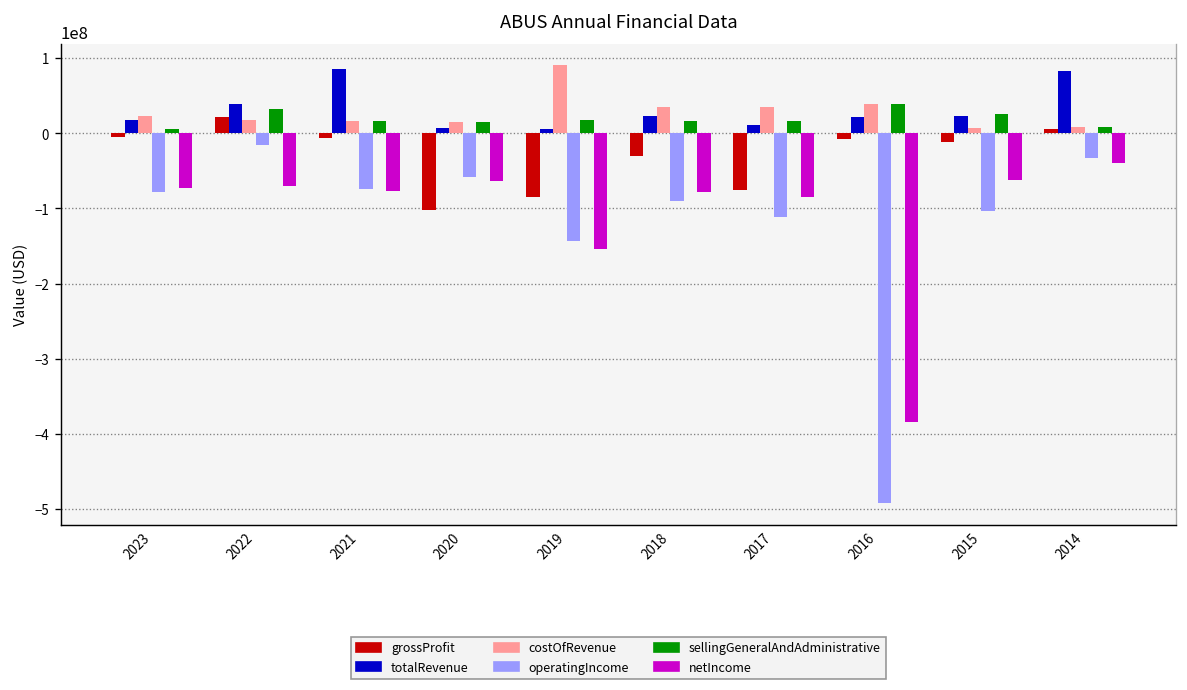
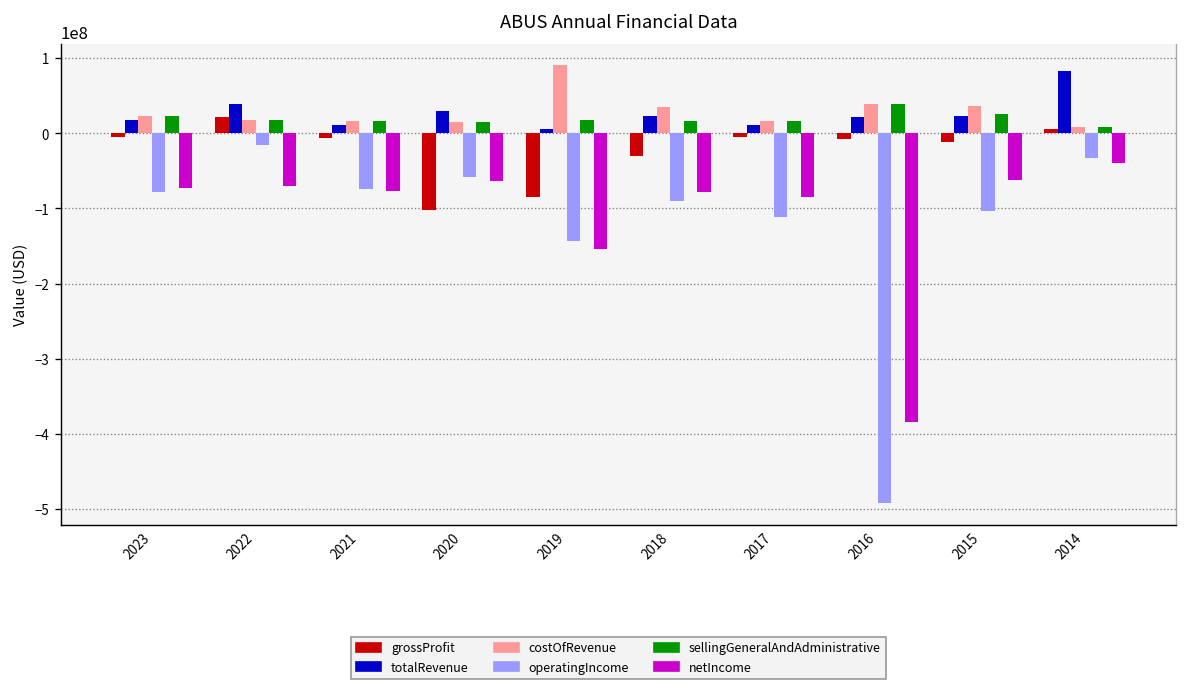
sellingGeneralAndAdministrative, 2023: 10000000 -> 20000000
sellingGeneralAndAdministrative, 2022: 30000000 -> 20000000
totalRevenue, 2021: 90000000 -> 10000000
totalRevenue, 2020: 10000000 -> 30000000
grossProfit, 2017: -70000000 -> -10000000
costOfRevenue, 2017: 40000000 -> 20000000
costOfRevenue, 2015: 10000000 -> 40000000
